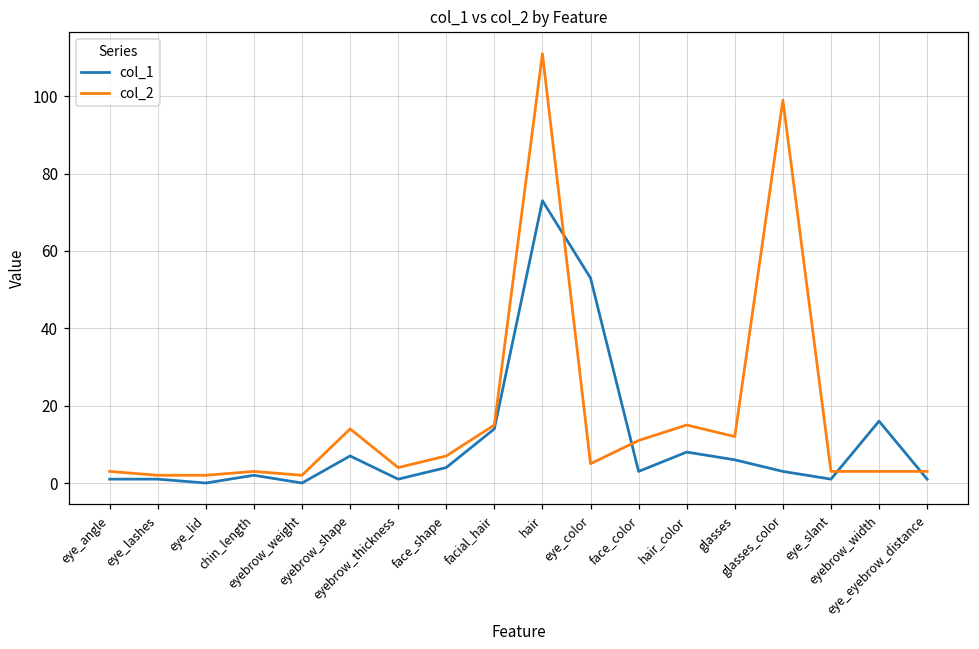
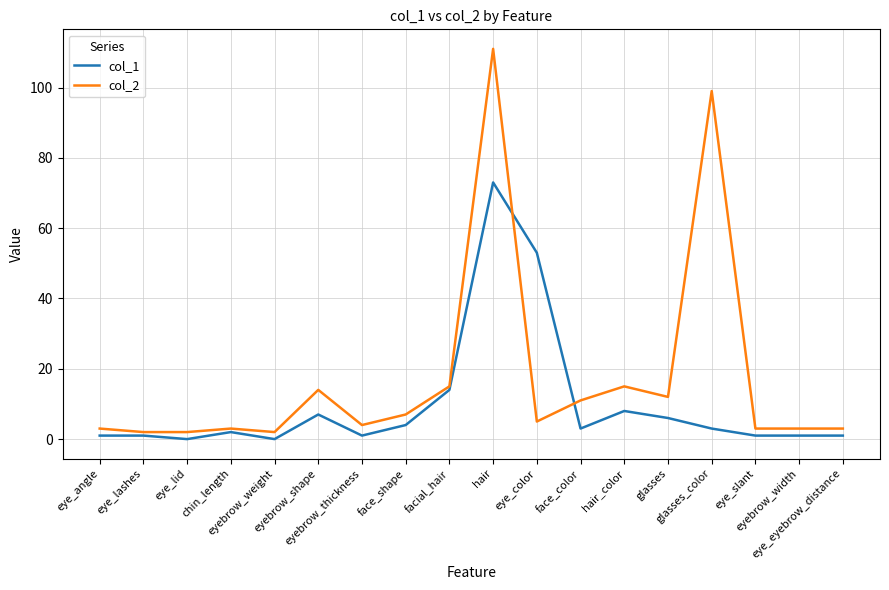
col_1, eyebrow_width: 16 -> 1
